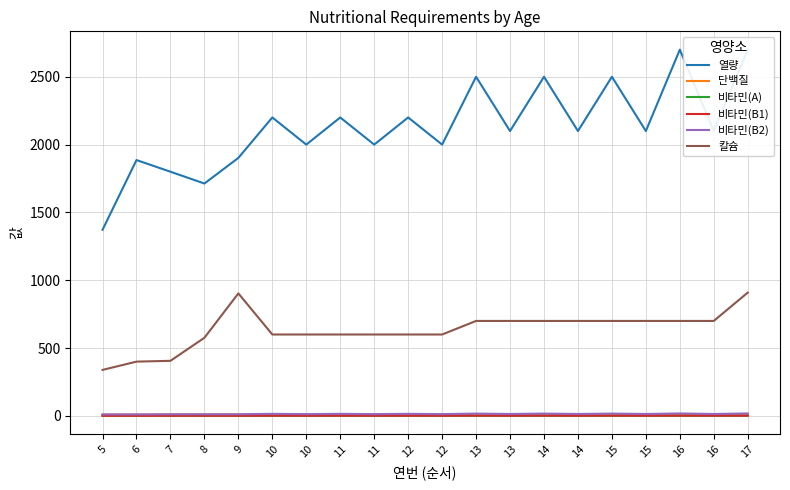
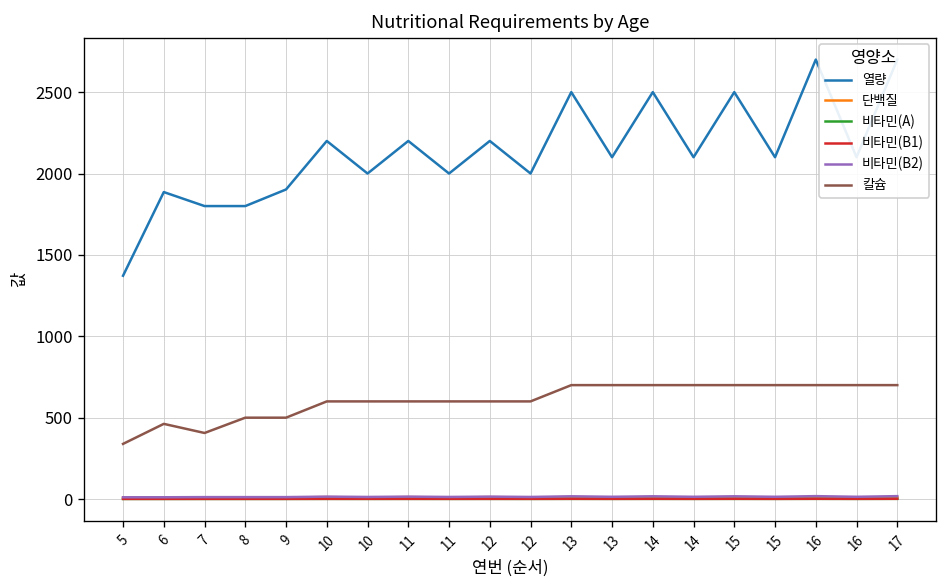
칼슘, 6: 400 -> 460
열량, 8: 1710 -> 1800
칼슘, 8: 580 -> 500
칼슘, 9: 900 -> 500
칼슘, 17: 910 -> 700
